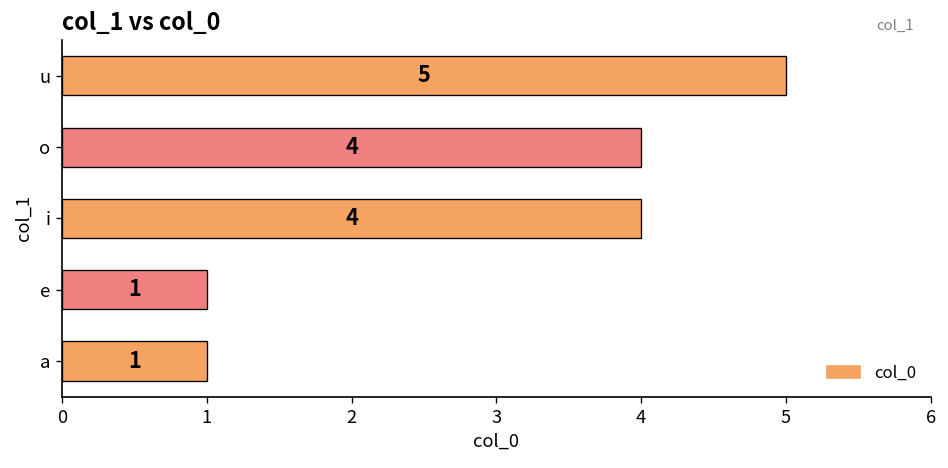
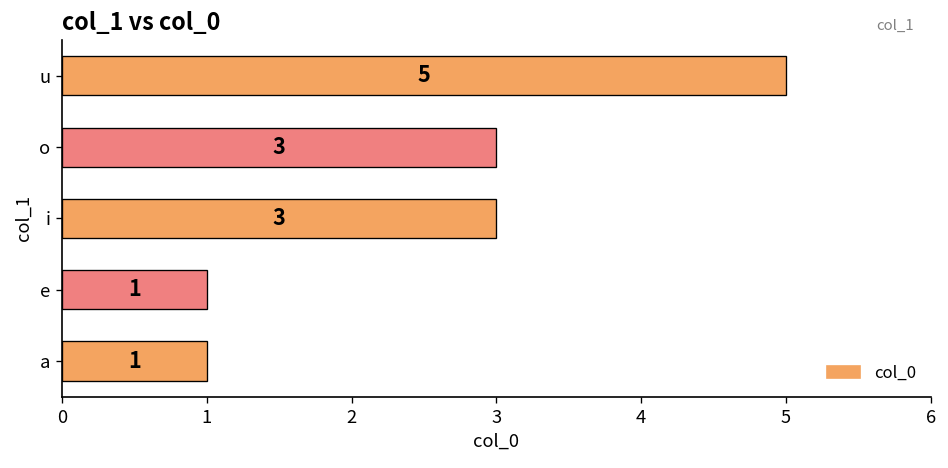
o: 4 -> 3
i: 4 -> 3
